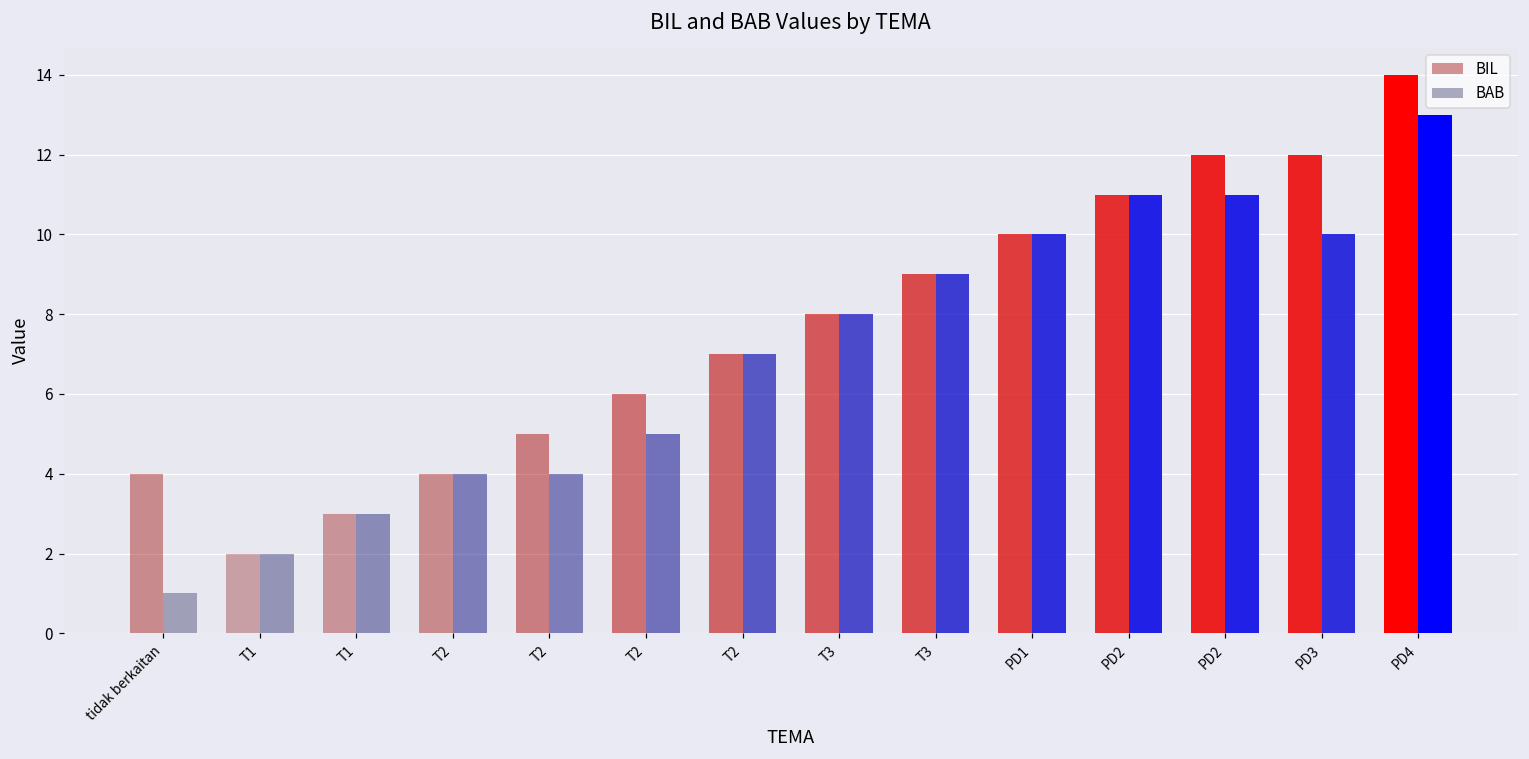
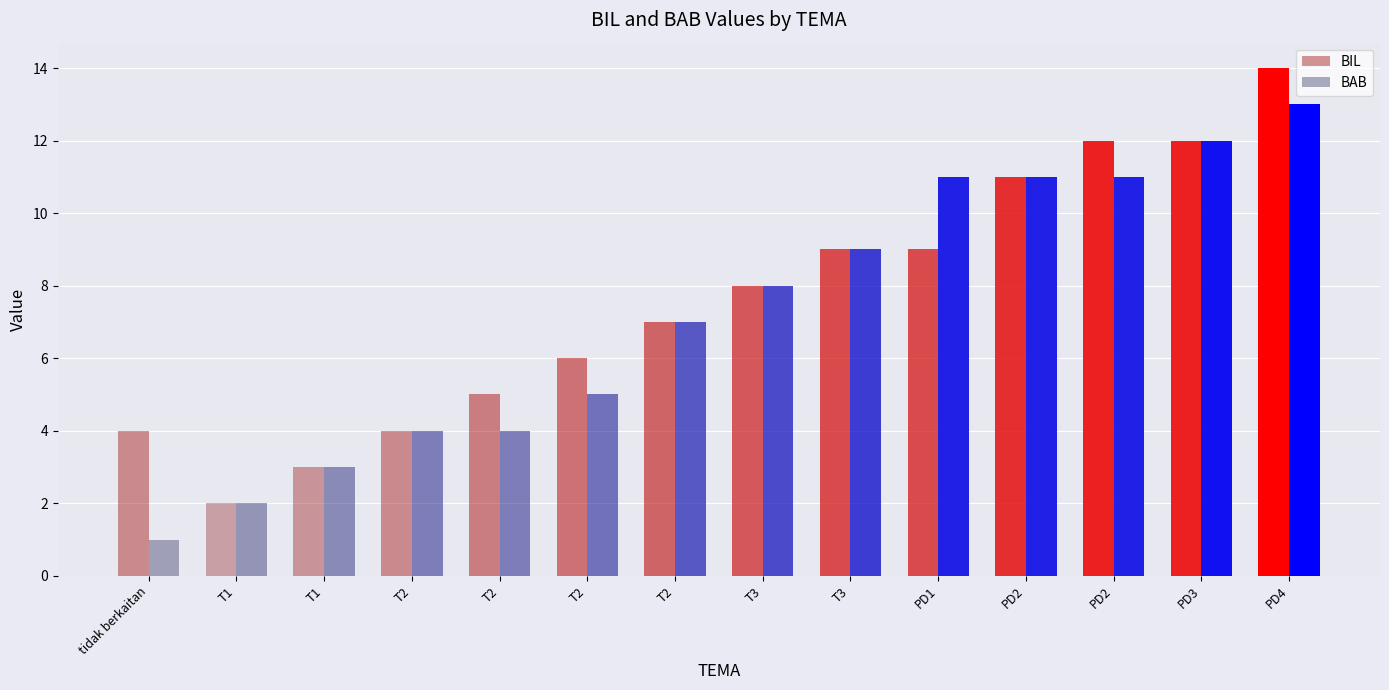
BIL, PD1: 10 -> 9
BAB, PD1: 10 -> 11
BAB, PD3: 10 -> 12
